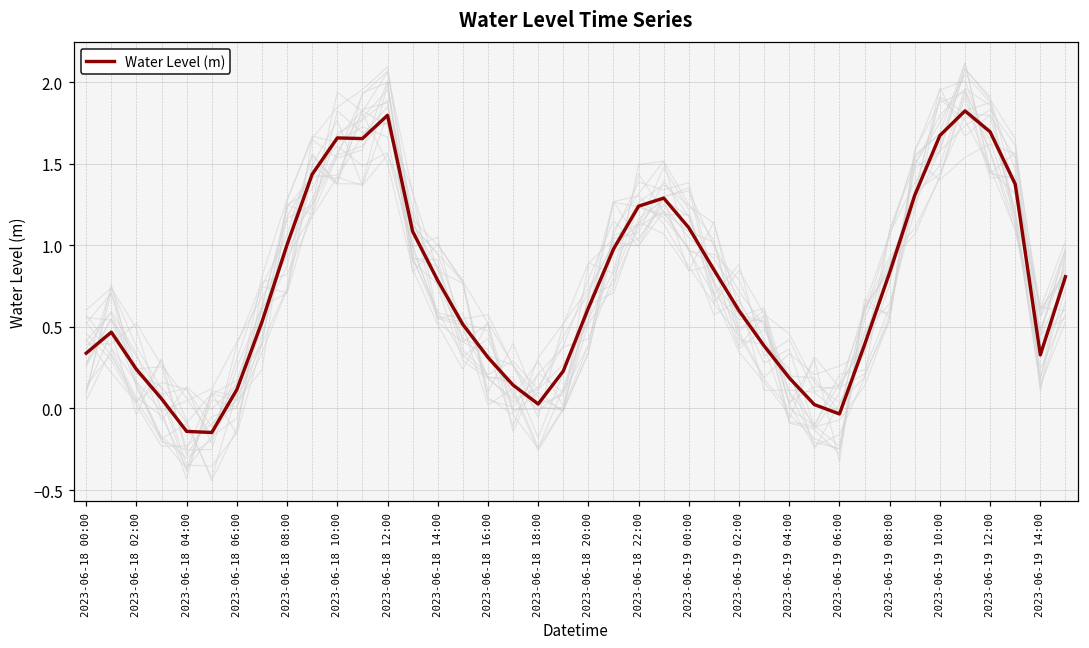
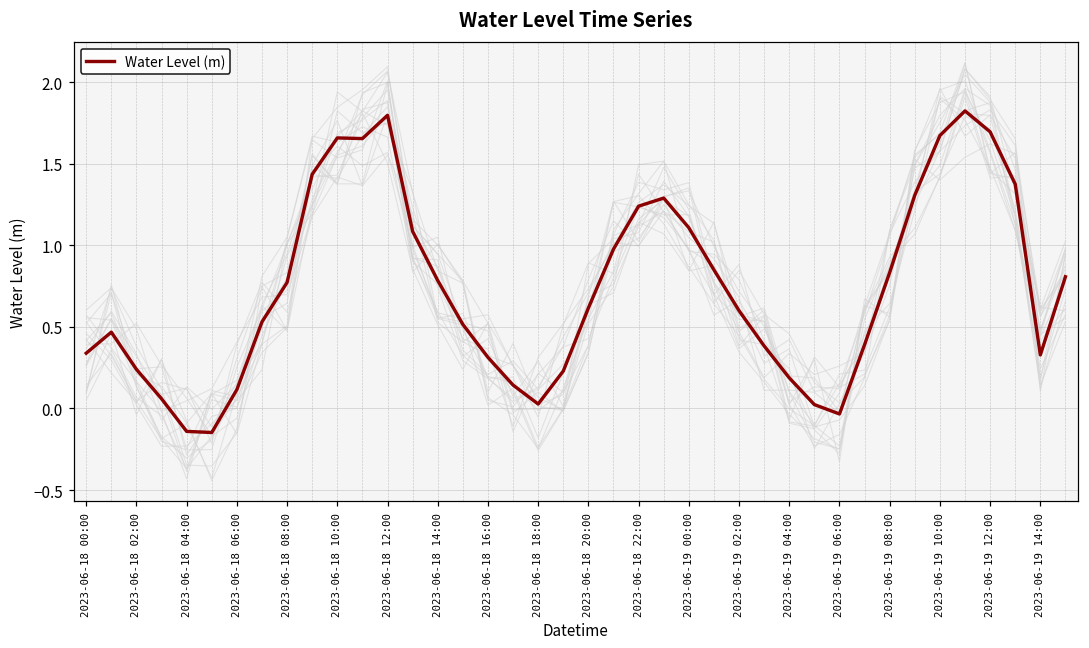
Water Level (m), 2023-06-18 08:00: 1.00 -> 0.77
